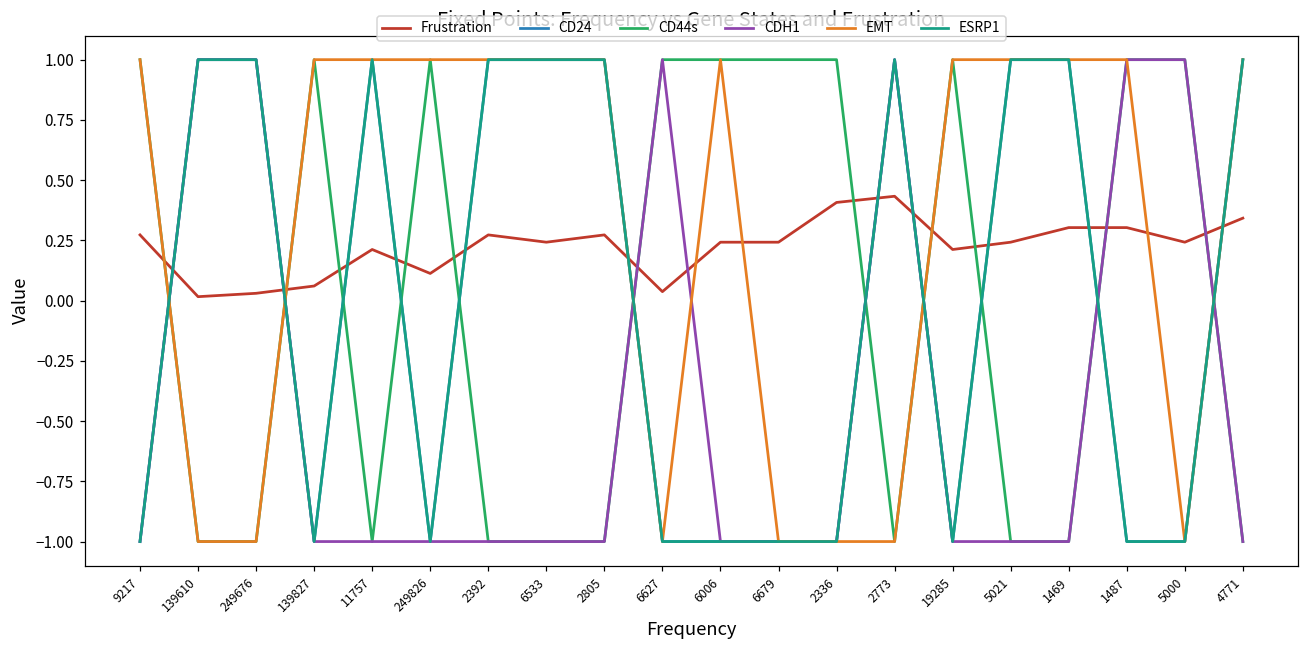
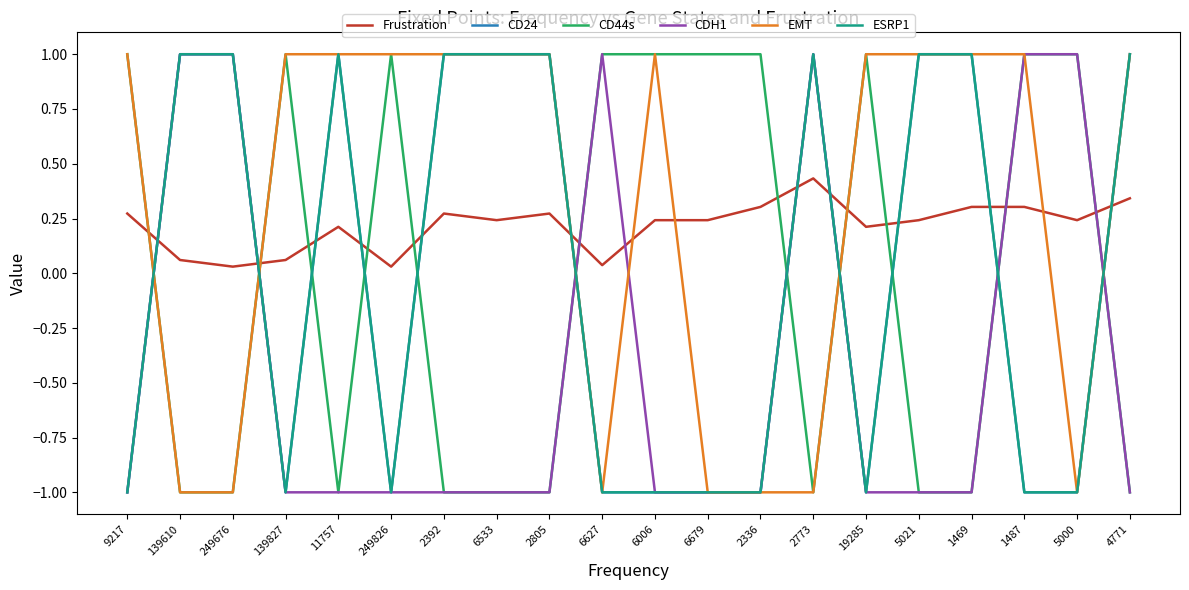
Frustration, 139610: 0.02 -> 0.06
Frustration, 249826: 0.11 -> 0.03
Frustration, 2336: 0.41 -> 0.30
